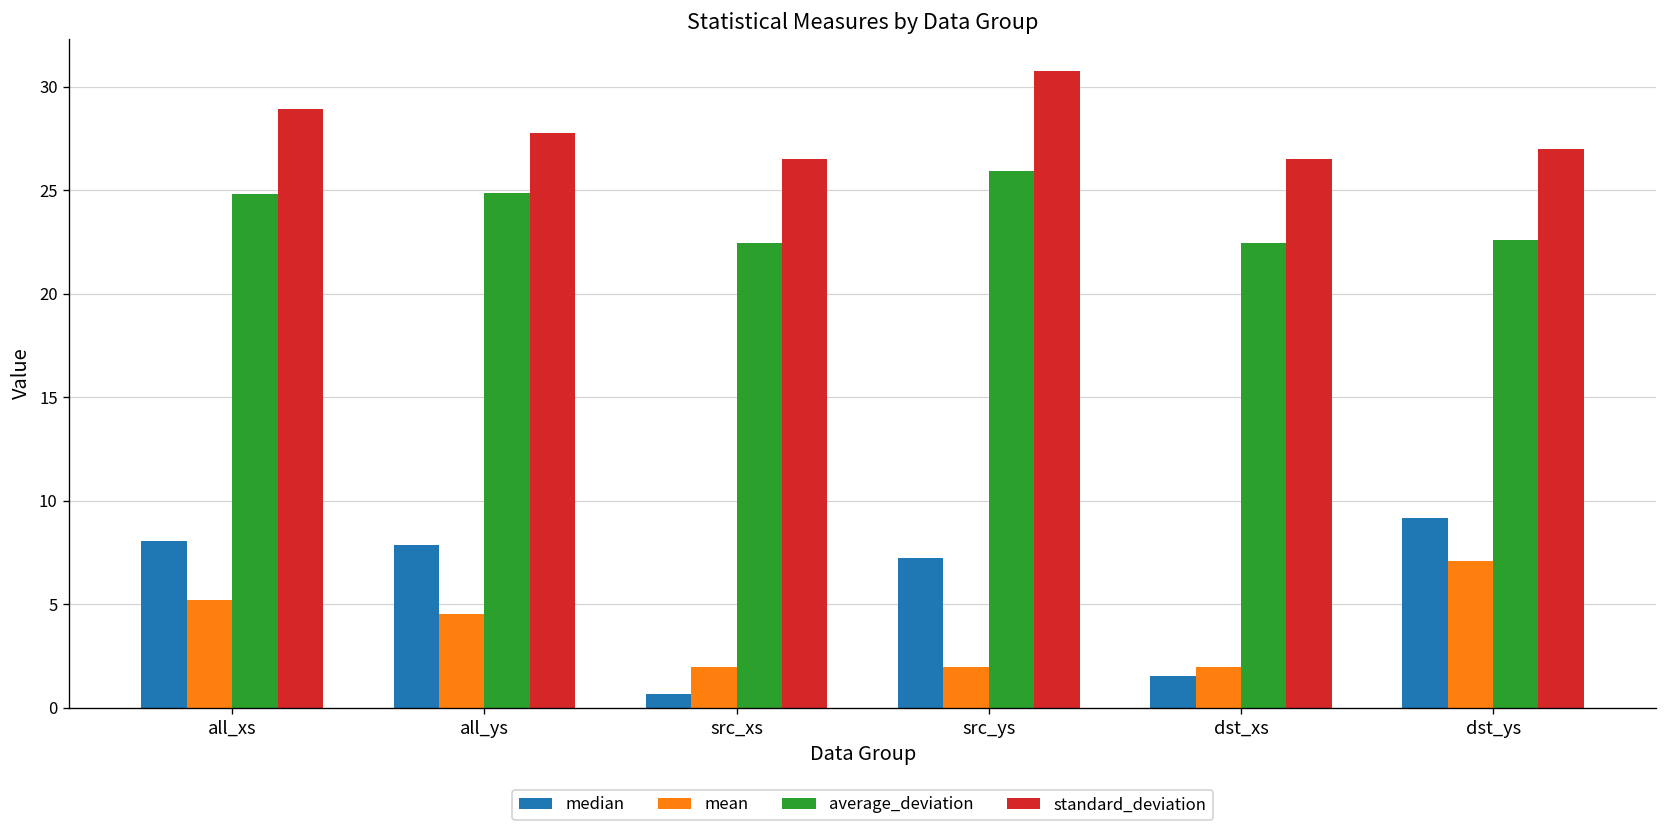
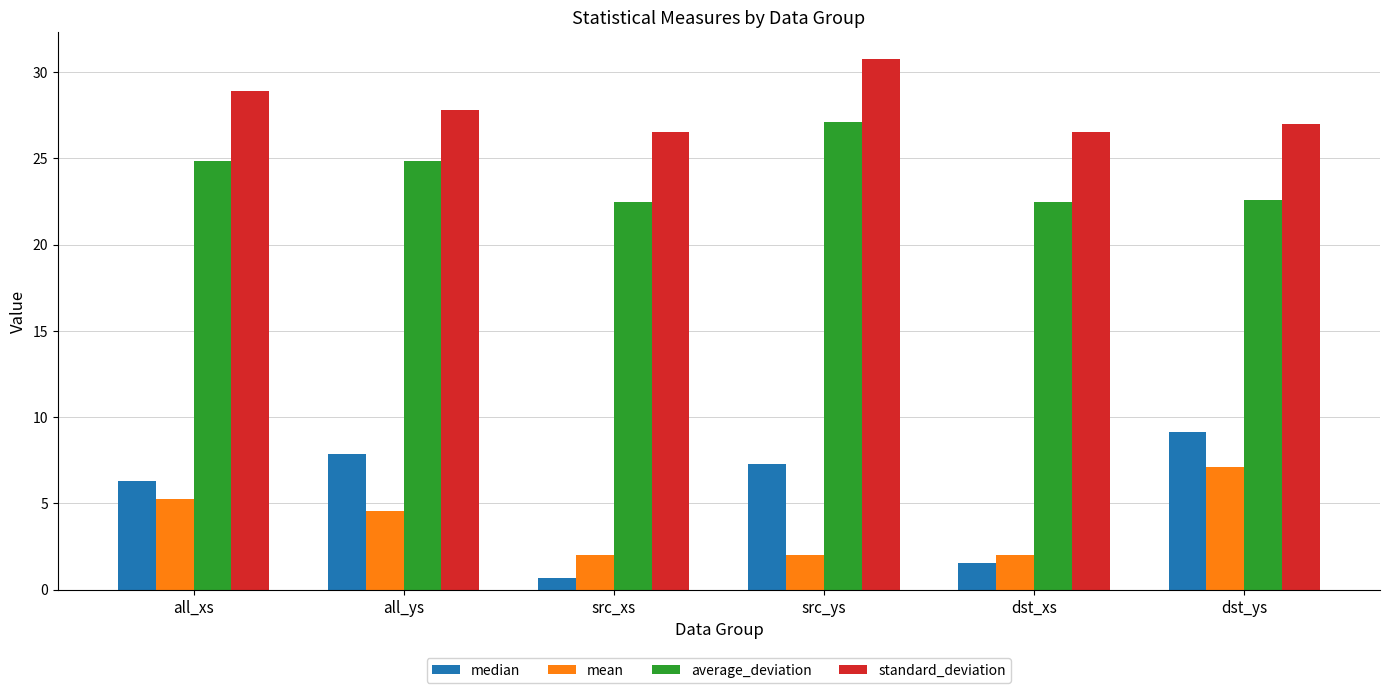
median, all_xs: 8.1 -> 6.3
average_deviation, src_ys: 26.0 -> 27.1
